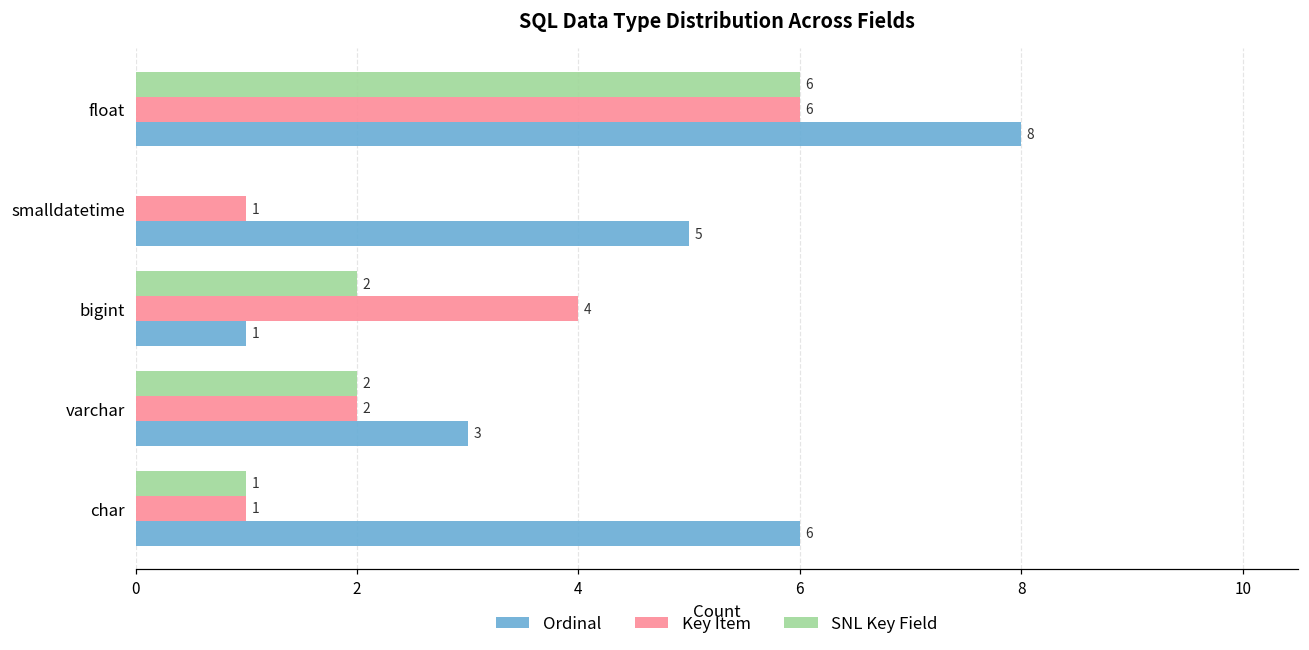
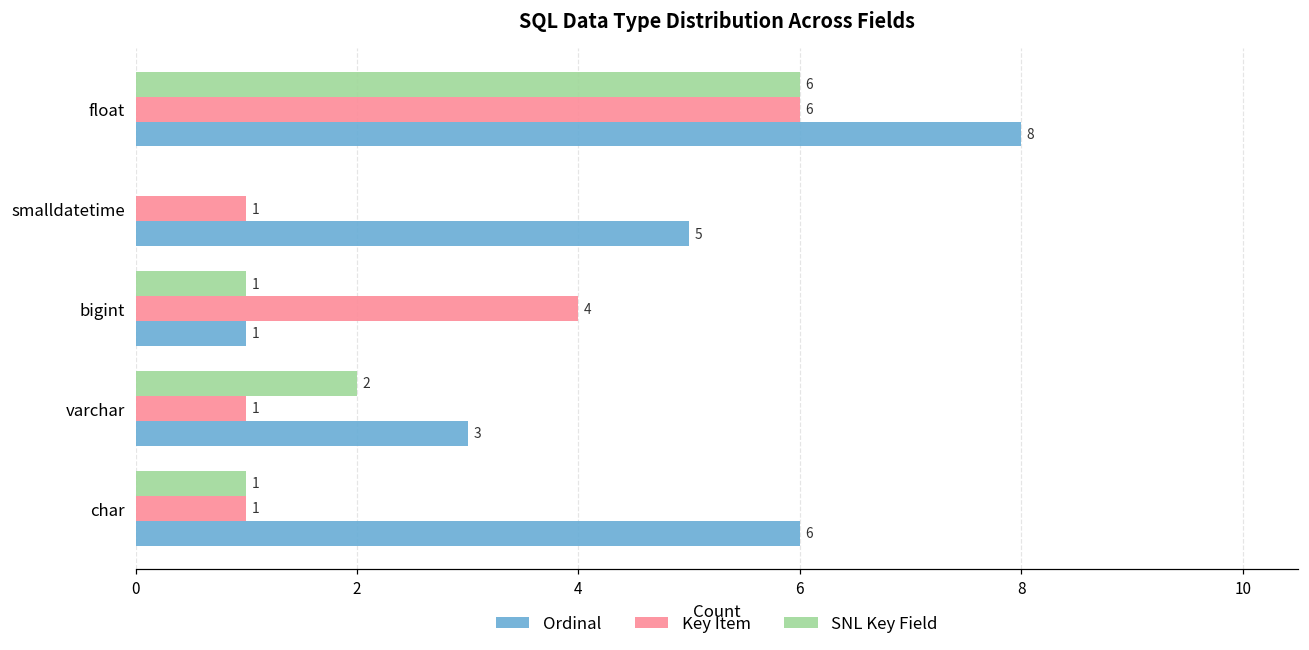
SNL Key Field, bigint: 2 -> 1
Key Item, varchar: 2 -> 1
